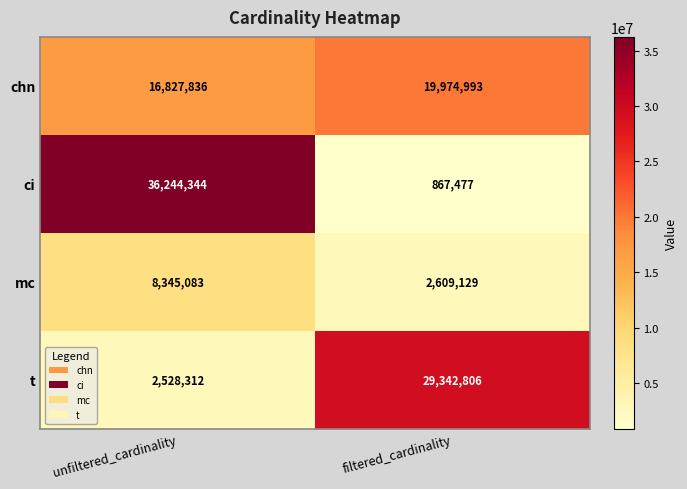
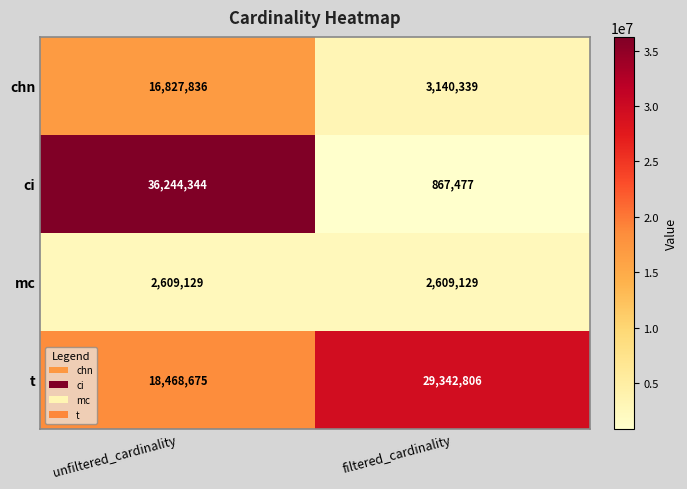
chn, filtered_cardinality: 19,974,993 -> 3,140,339
mc, unfiltered_cardinality: 8,345,083 -> 2,609,129
t, unfiltered_cardinality: 2,528,312 -> 18,468,675
